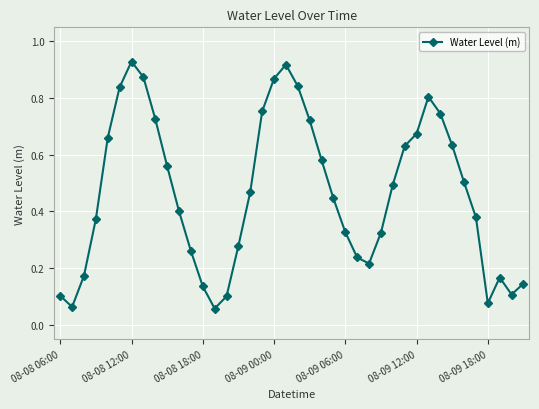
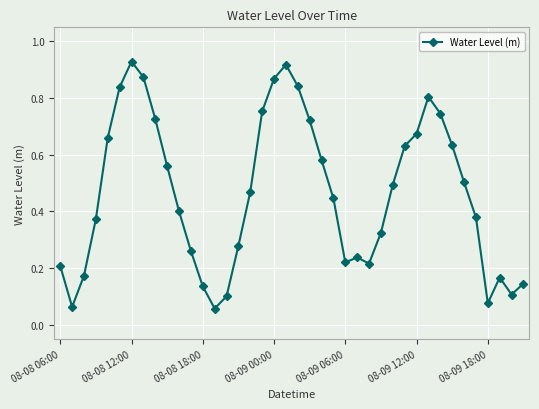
08-08 06:00: 0.10 -> 0.21
08-09 06:00: 0.33 -> 0.22
